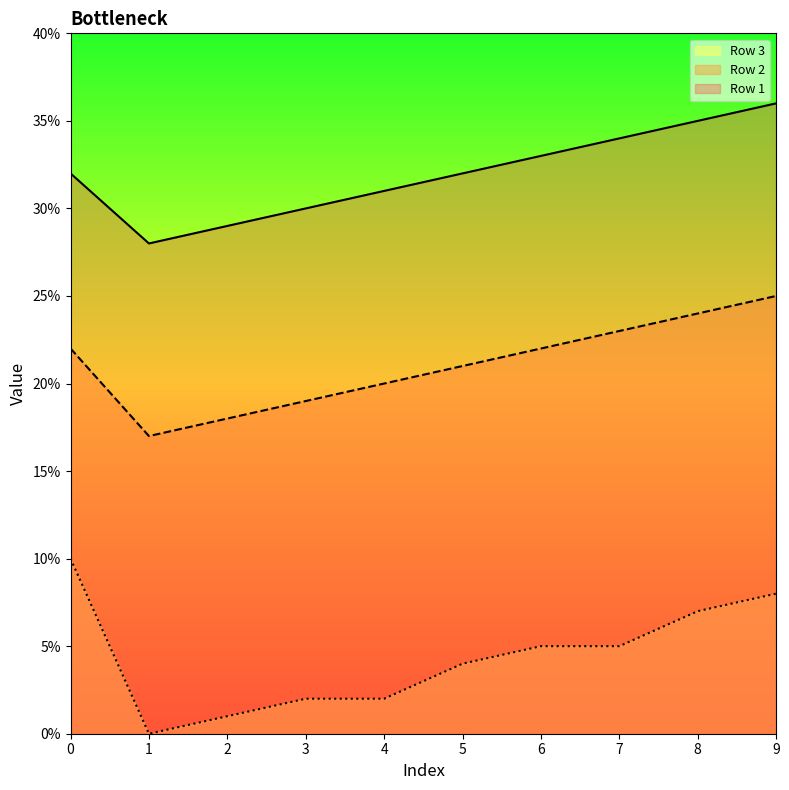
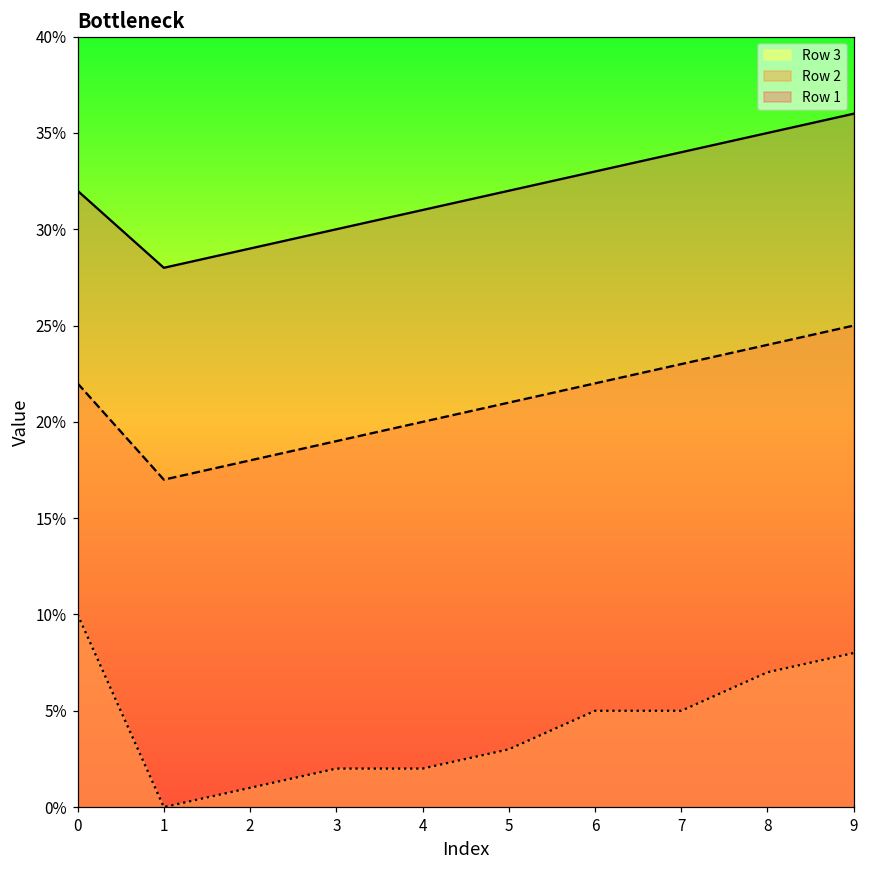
Row 3, 5: 4% -> 3%
